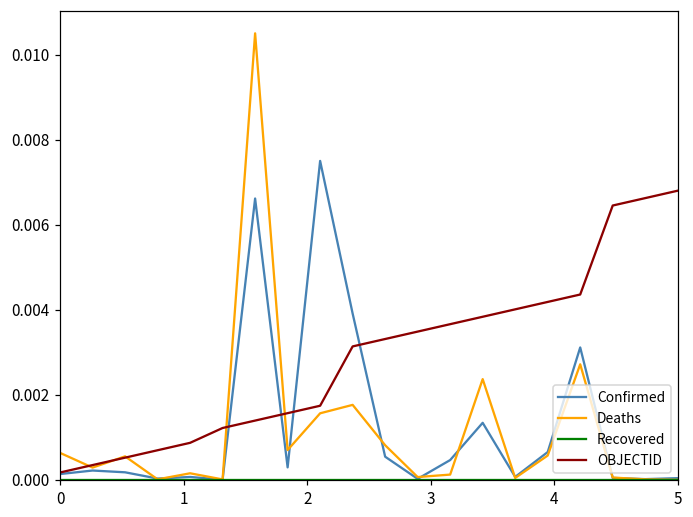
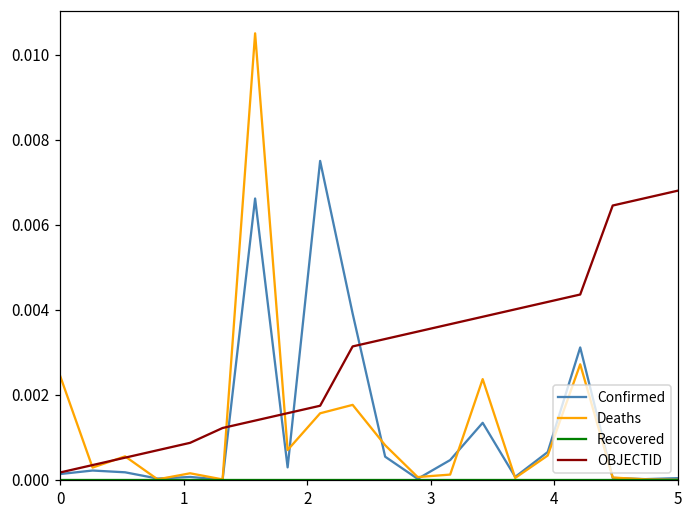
Deaths, 0: 0.0006 -> 0.0025
